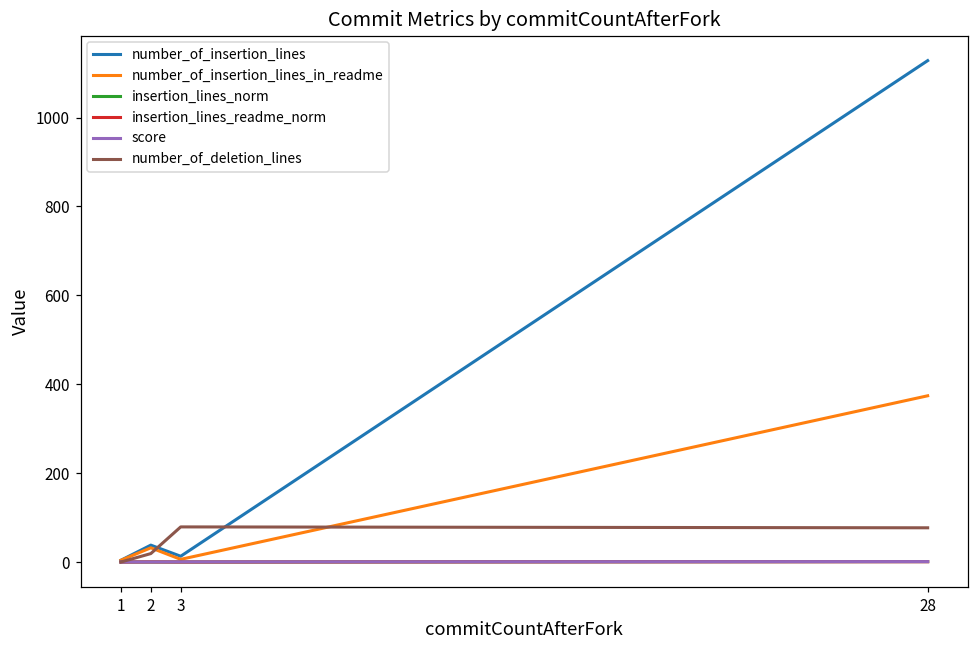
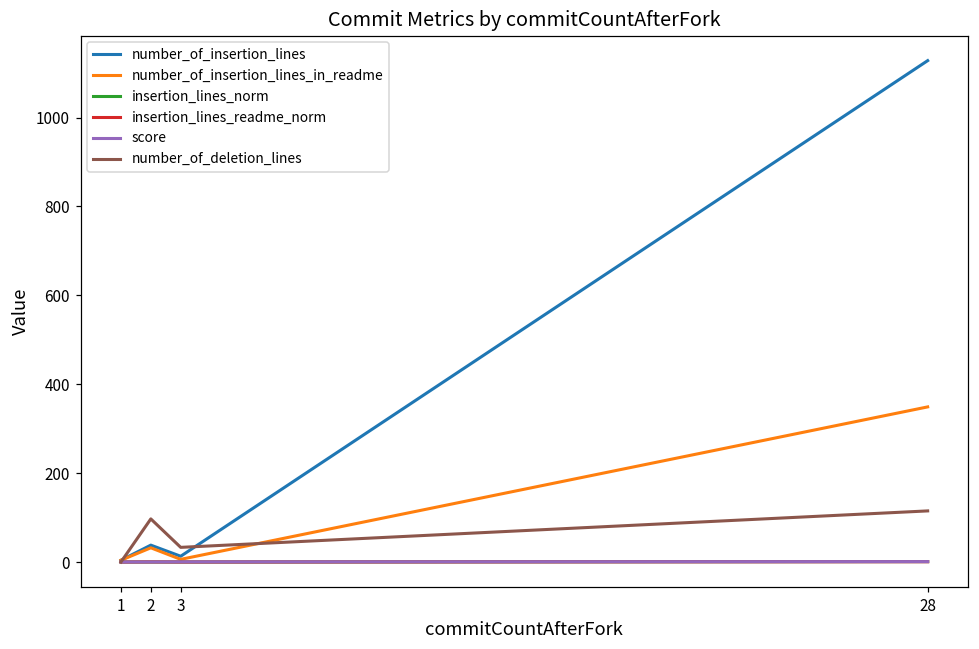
number_of_deletion_lines, 2: 20 -> 100
number_of_deletion_lines, 3: 80 -> 30
number_of_insertion_lines_in_readme, 28: 370 -> 350
number_of_deletion_lines, 28: 80 -> 120
